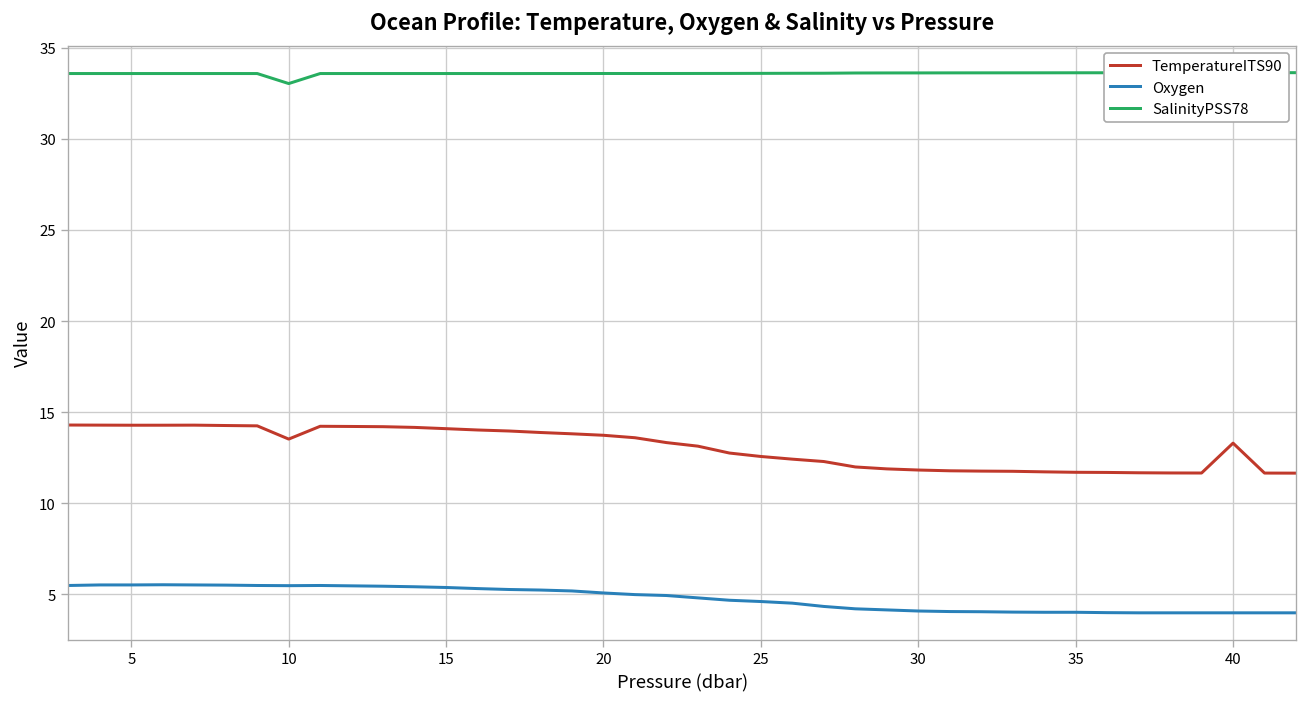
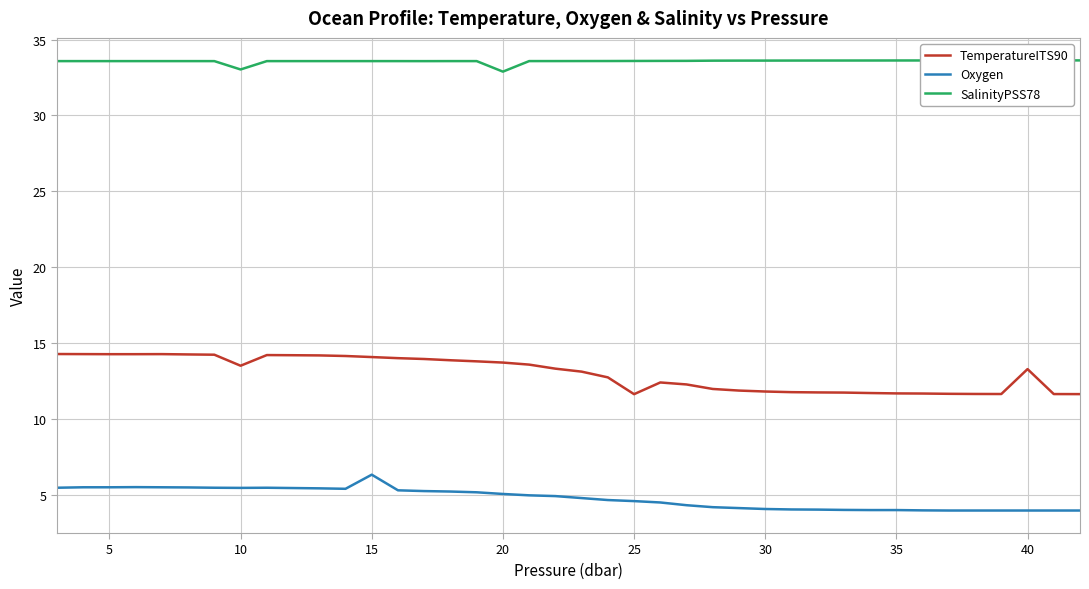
Oxygen, 15: 5.4 -> 6.4
SalinityPSS78, 20: 33.6 -> 32.9
TemperatureITS90, 25: 12.6 -> 11.6
